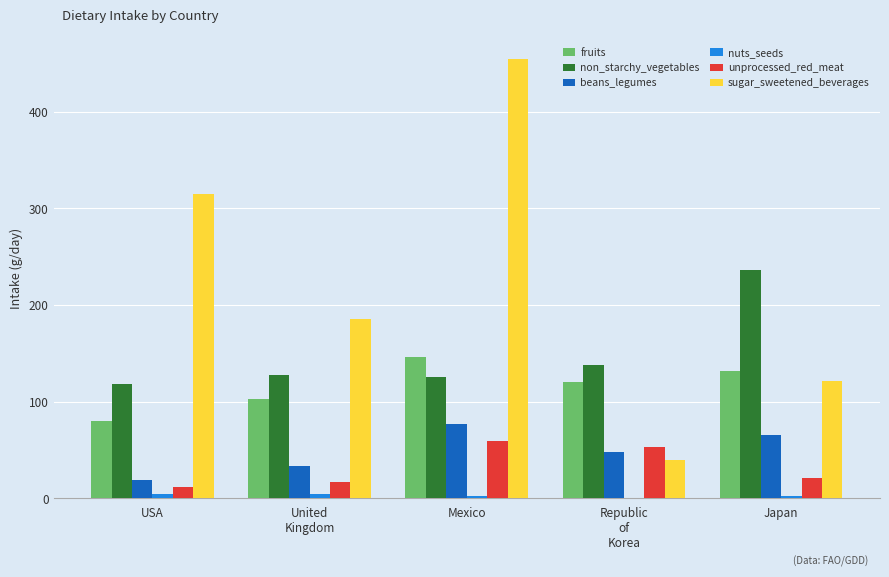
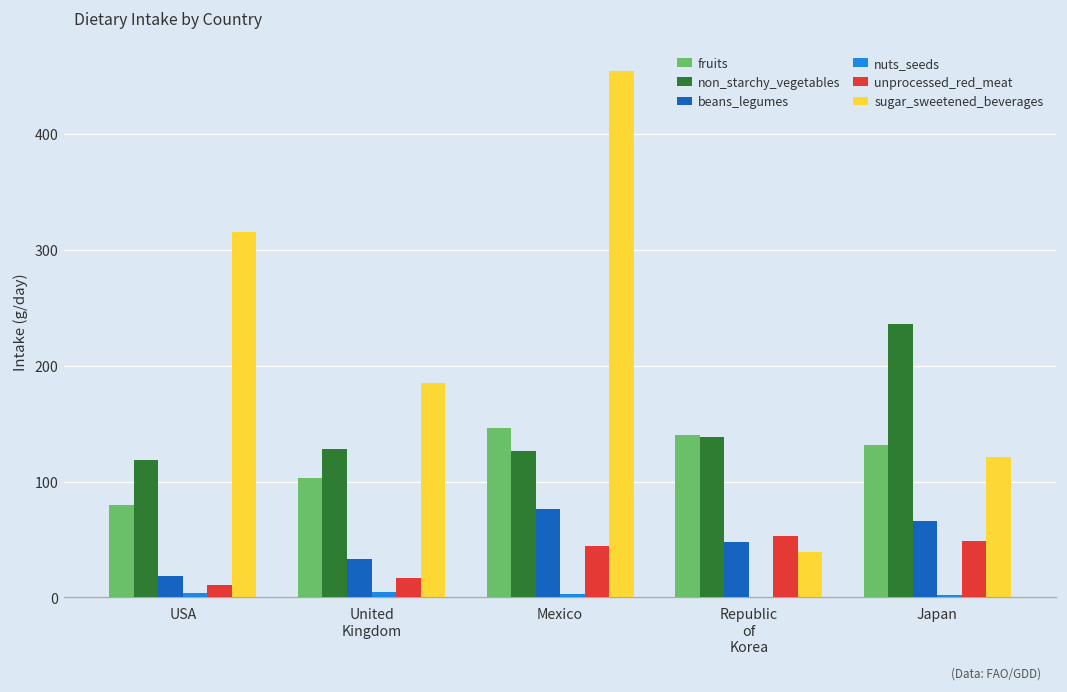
unprocessed_red_meat, Mexico: 60 -> 40
fruits, Republic of Korea: 120 -> 140
unprocessed_red_meat, Japan: 20 -> 50
